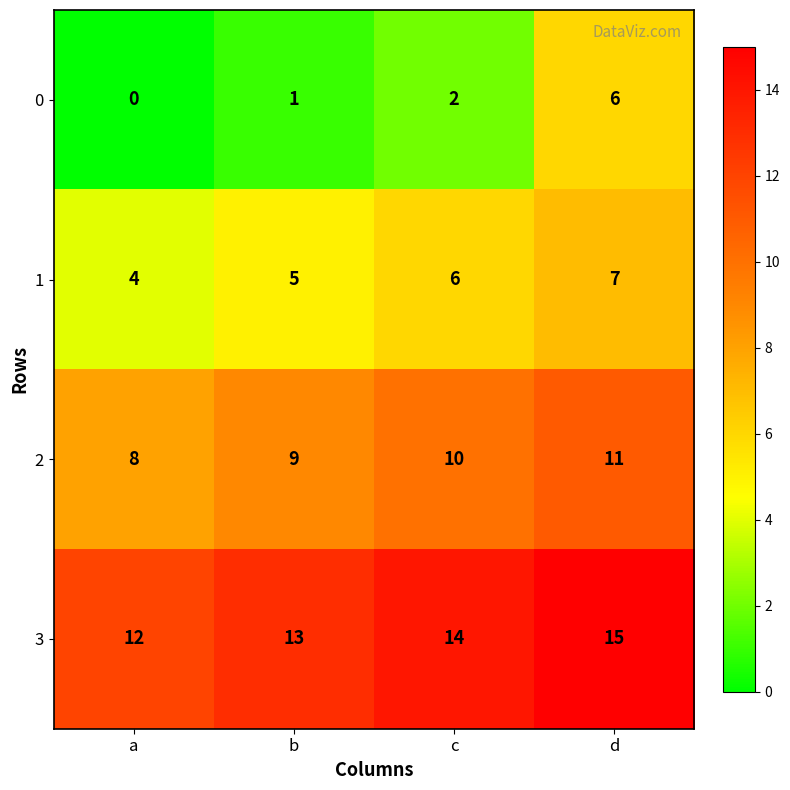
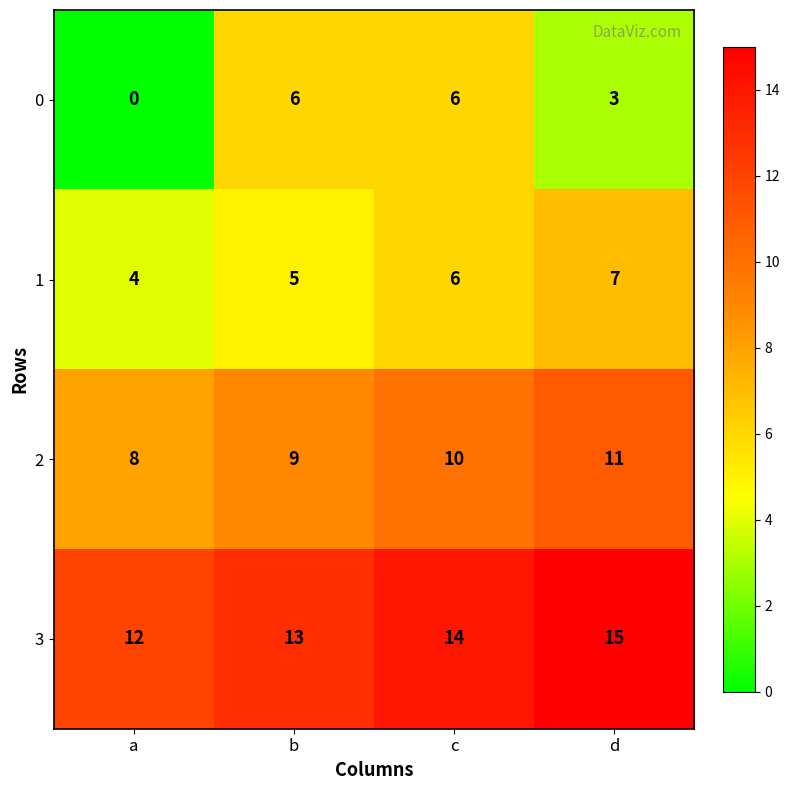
0, b: 1 -> 6
0, c: 2 -> 6
0, d: 6 -> 3
